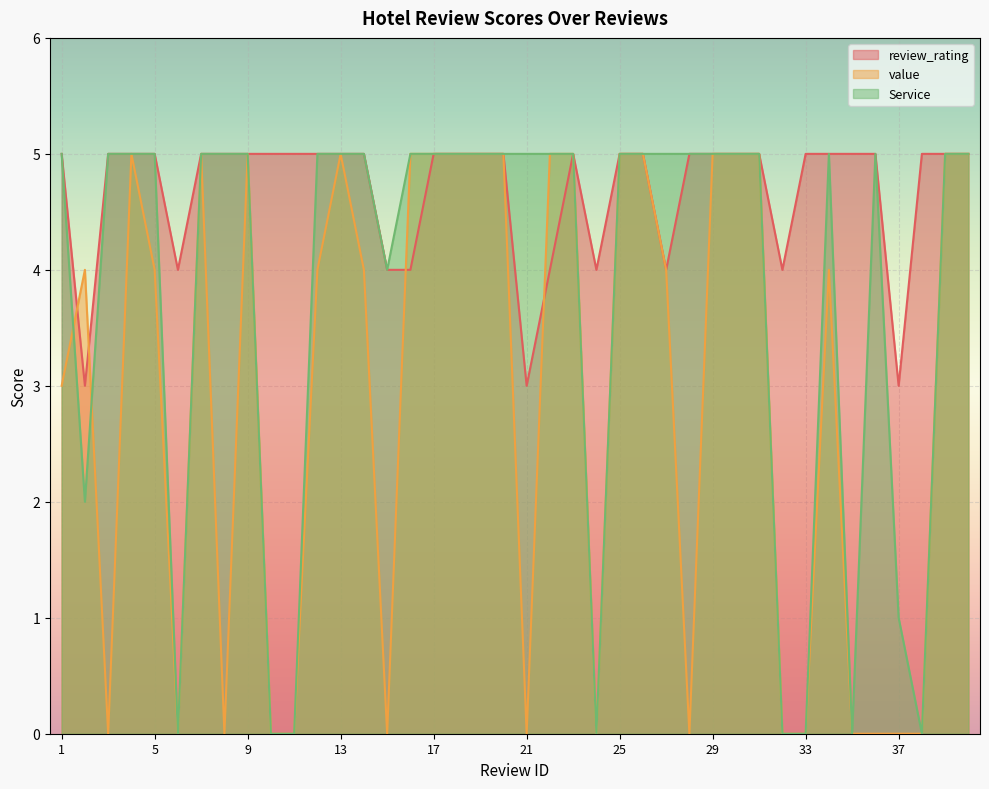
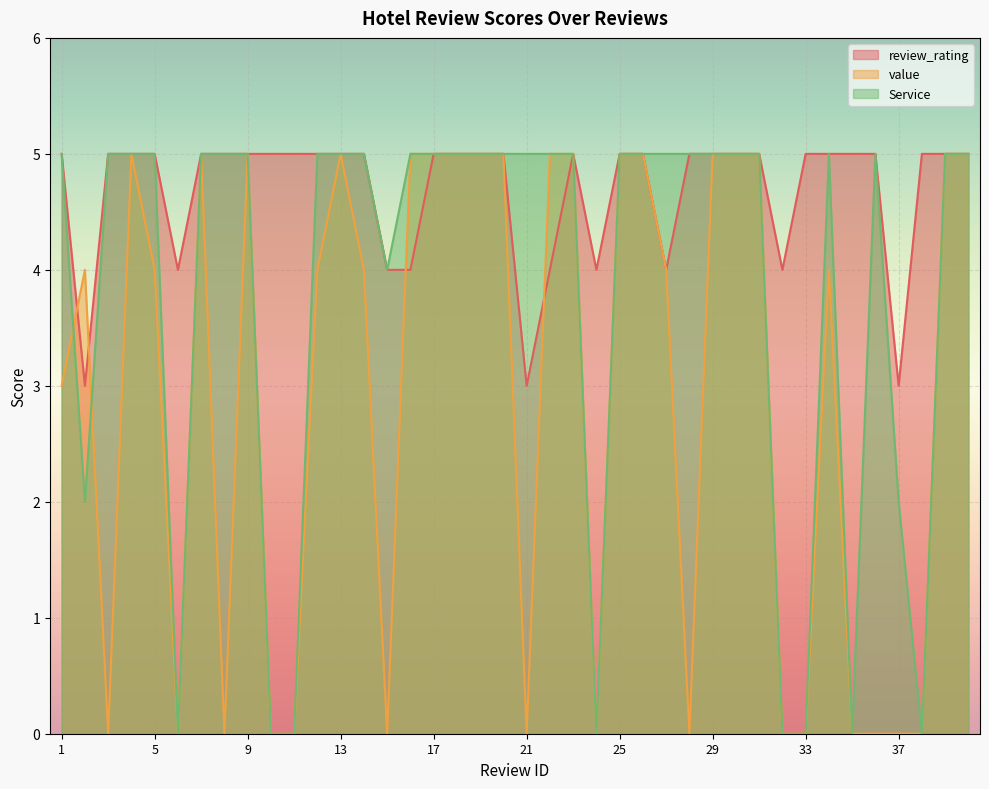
Service, 37: 1 -> 2
